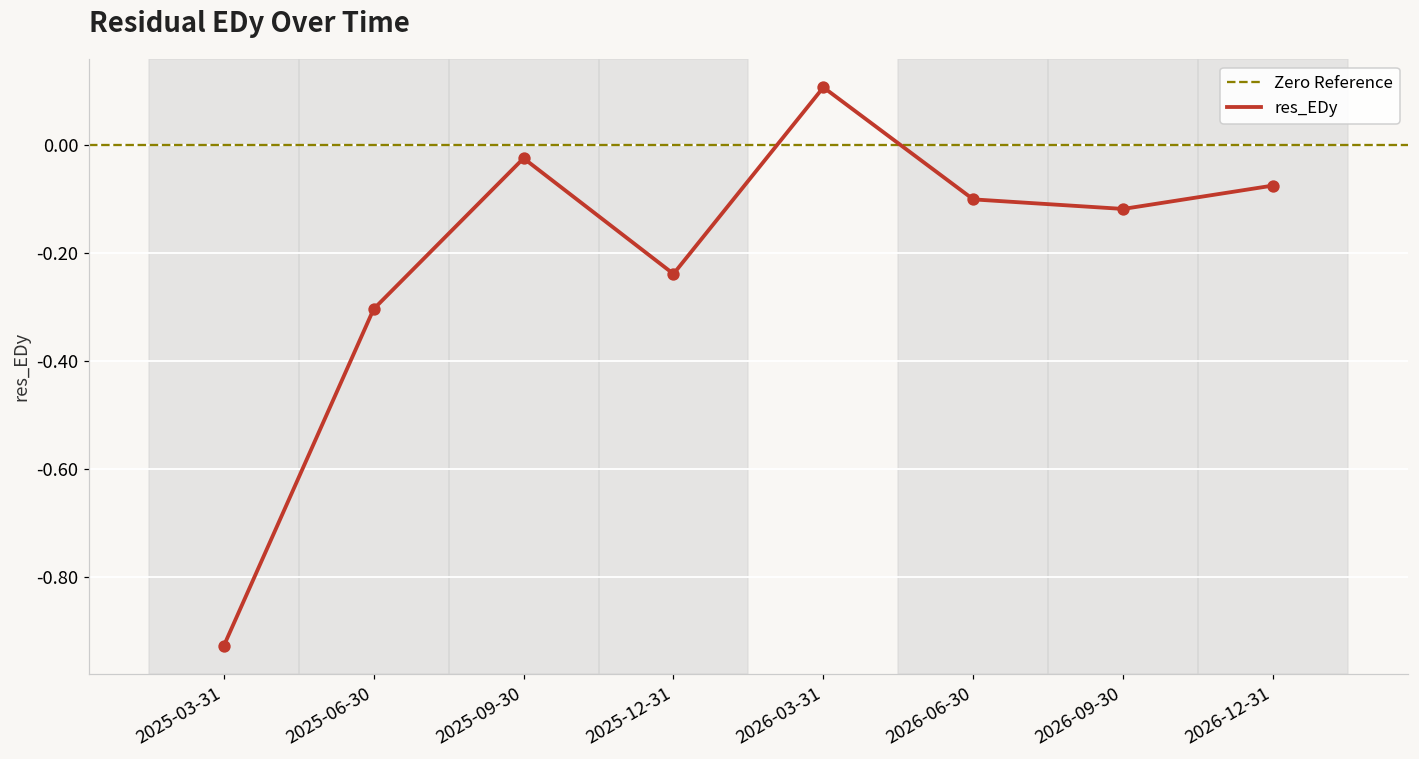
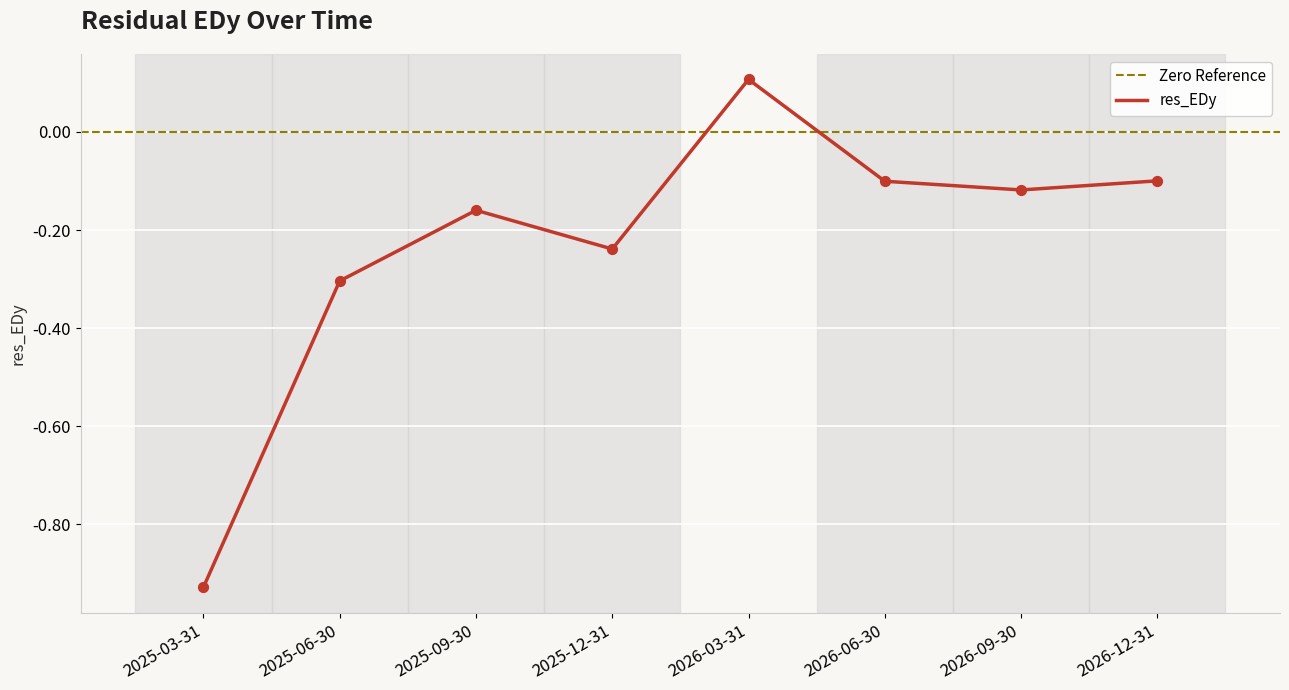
2025-09-30: -0.02 -> -0.16
2026-12-31: -0.07 -> -0.10
